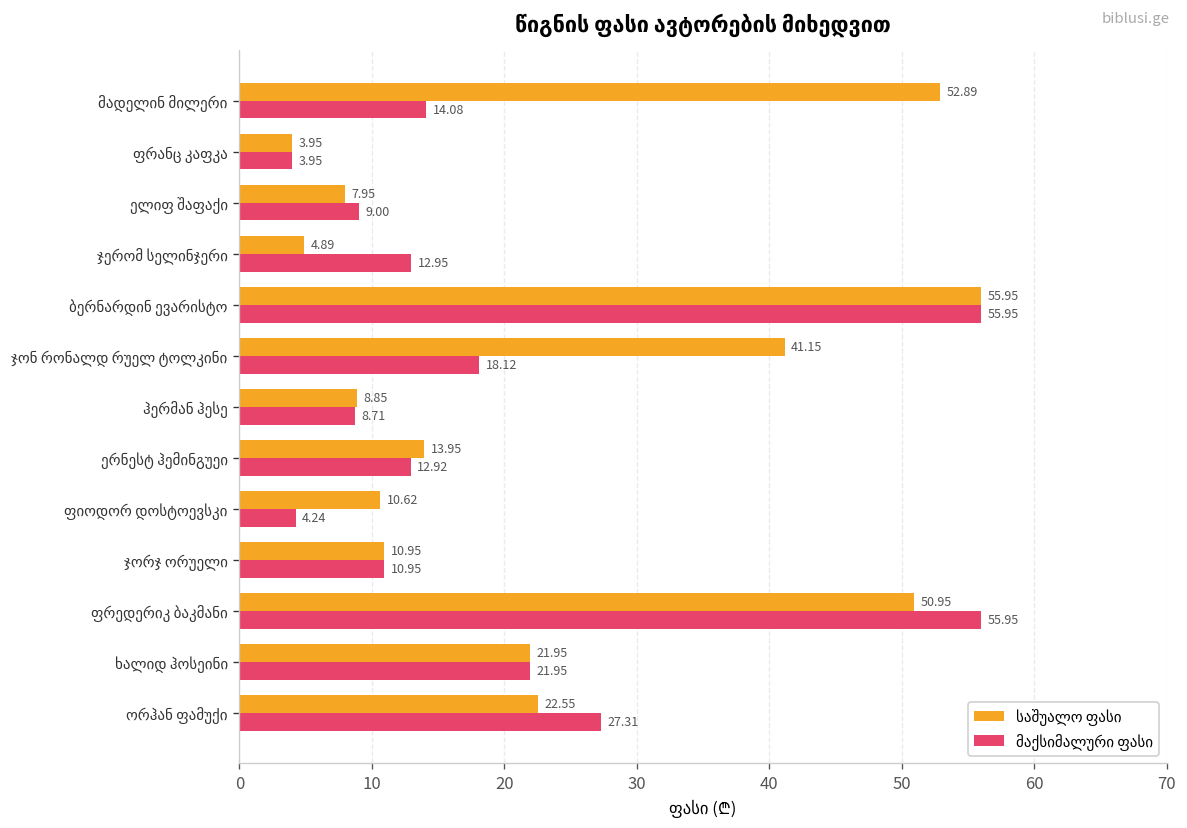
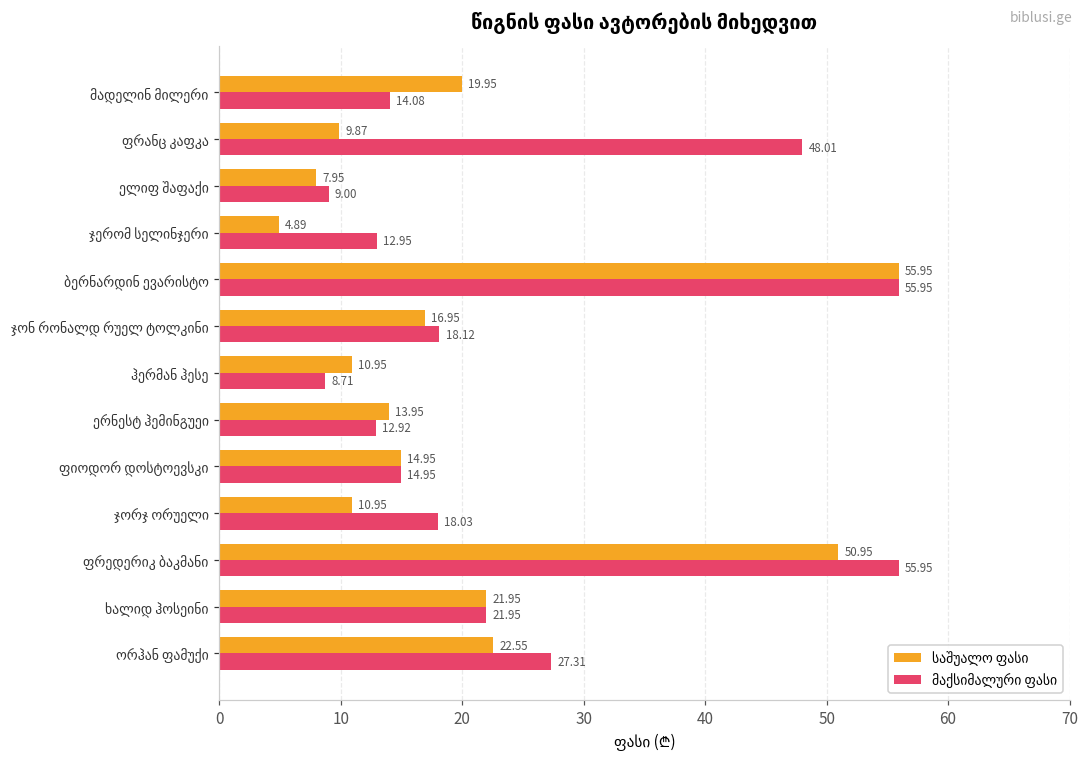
საშუალო ფასი, მადელინ მილერი: 52.89 -> 19.95
საშუალო ფასი, ფრანც კაფკა: 3.95 -> 9.87
მაქსიმალური ფასი, ფრანც კაფკა: 3.95 -> 48.01
საშუალო ფასი, ჯონ რონალდ რუელ ტოლკინი: 41.15 -> 16.95
საშუალო ფასი, ჰერმან ჰესე: 8.85 -> 10.95
საშუალო ფასი, ფიოდორ დოსტოევსკი: 10.62 -> 14.95
მაქსიმალური ფასი, ფიოდორ დოსტოევსკი: 4.24 -> 14.95
მაქსიმალური ფასი, ჯორჯ ორუელი: 10.95 -> 18.03
